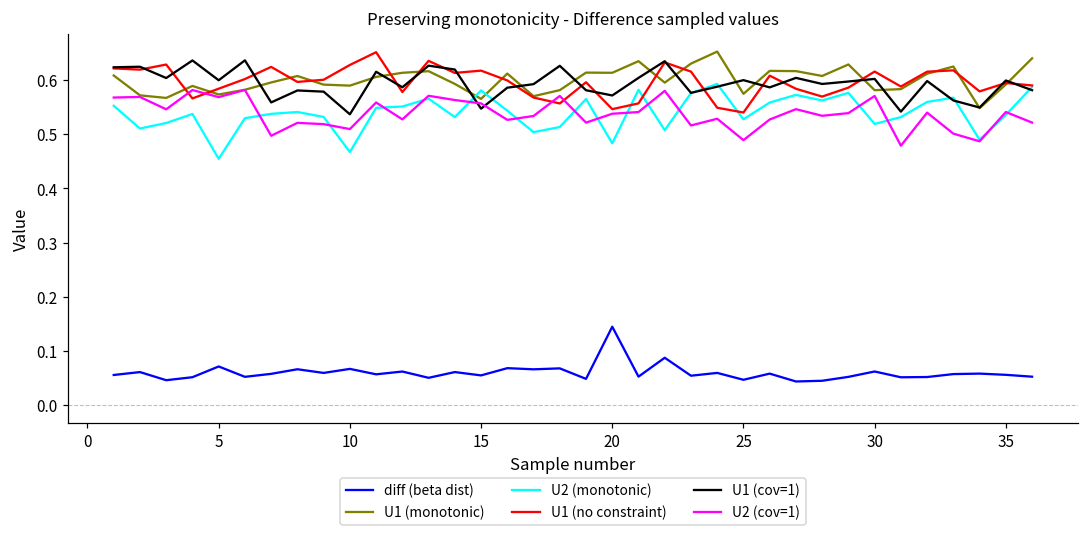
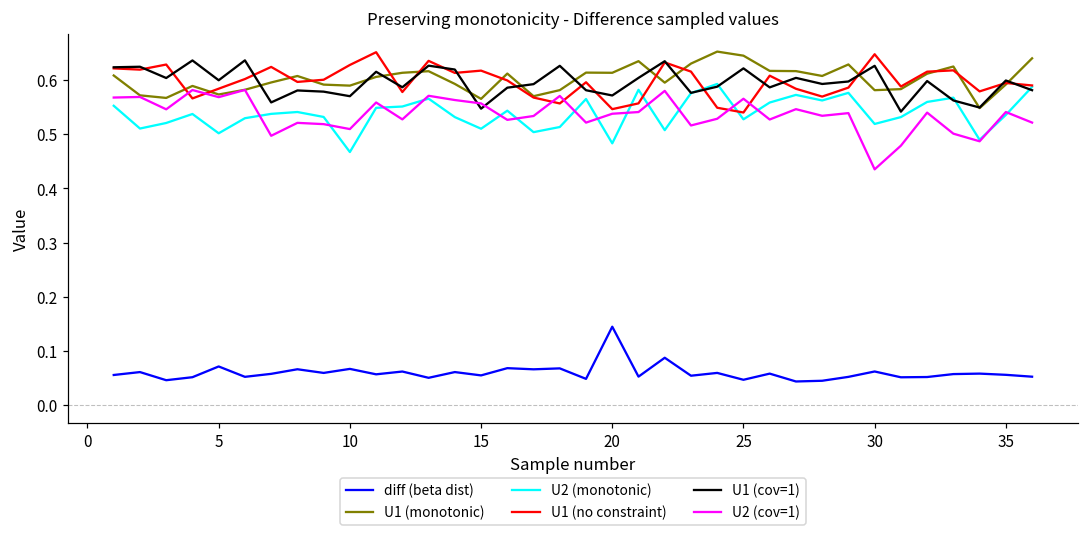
U2 (monotonic), 5: 0.45 -> 0.50
U1 (cov=1), 10: 0.54 -> 0.57
U2 (monotonic), 15: 0.58 -> 0.51
U1 (monotonic), 25: 0.57 -> 0.64
U1 (cov=1), 25: 0.60 -> 0.62
U2 (cov=1), 25: 0.49 -> 0.57
U1 (no constraint), 30: 0.62 -> 0.65
U1 (cov=1), 30: 0.60 -> 0.63
U2 (cov=1), 30: 0.57 -> 0.44
